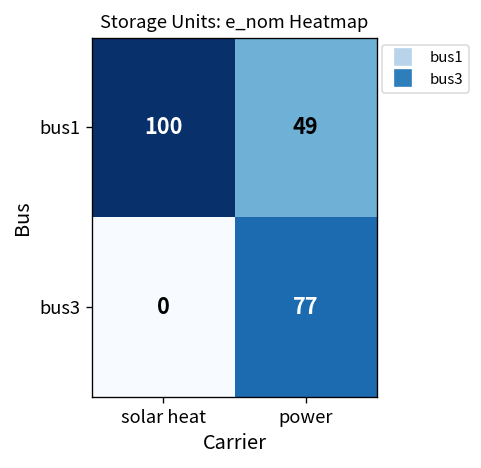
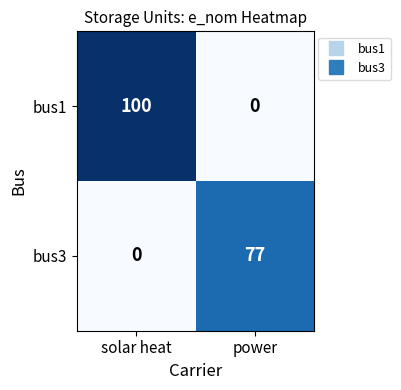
bus1, power: 49 -> 0
